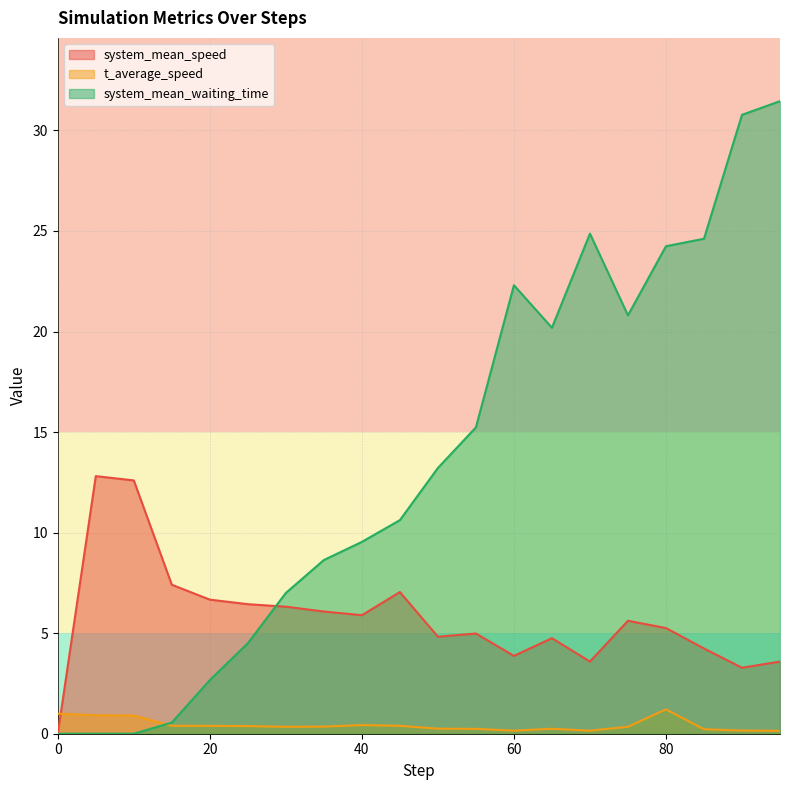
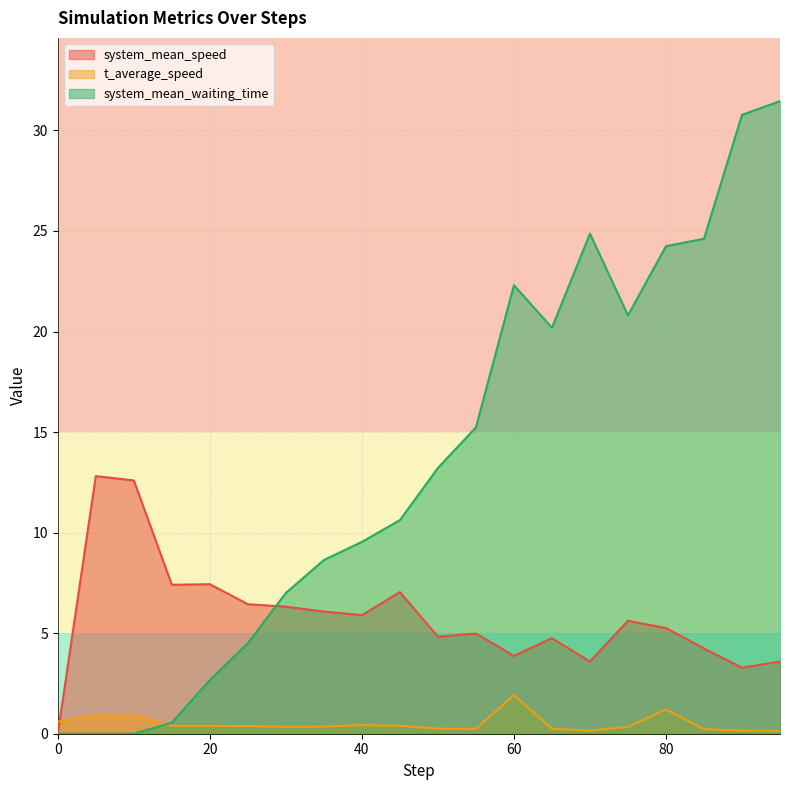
t_average_speed, 0: 1.0 -> 0.6
system_mean_speed, 20: 6.7 -> 7.4
t_average_speed, 60: 0.2 -> 1.9
